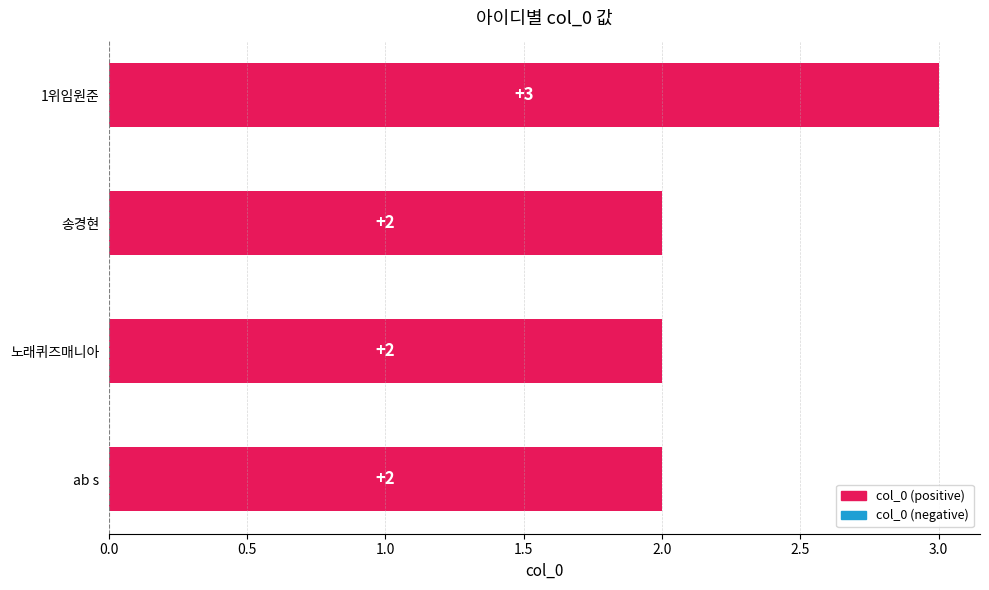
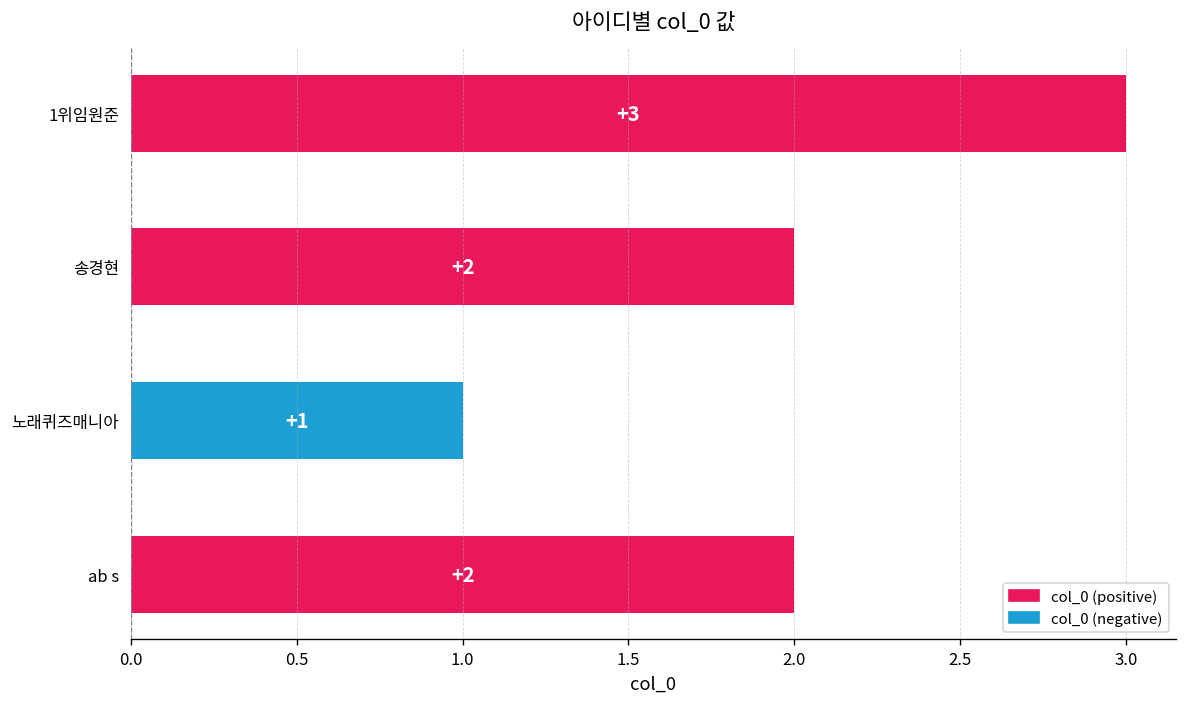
노래퀴즈매니아: +2 -> +1
